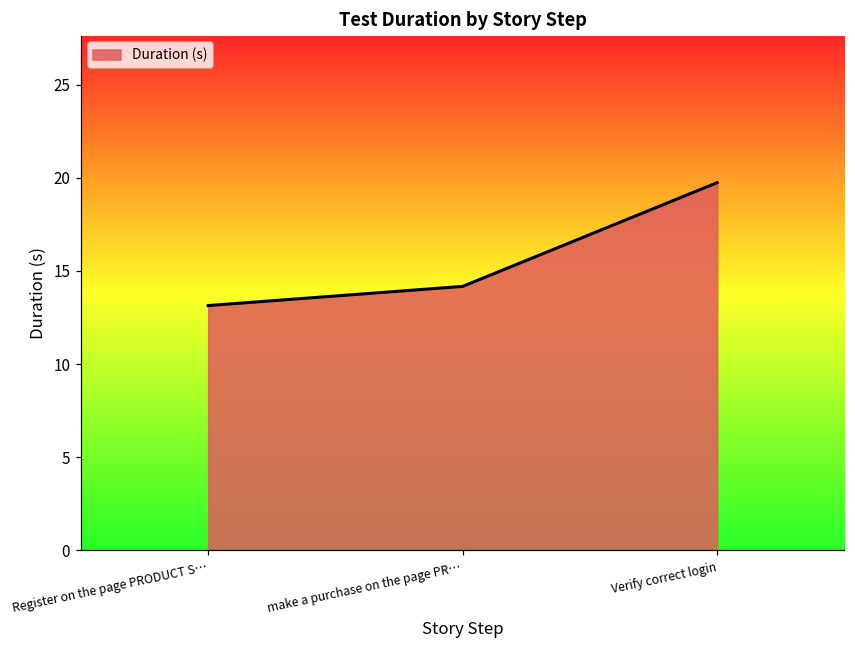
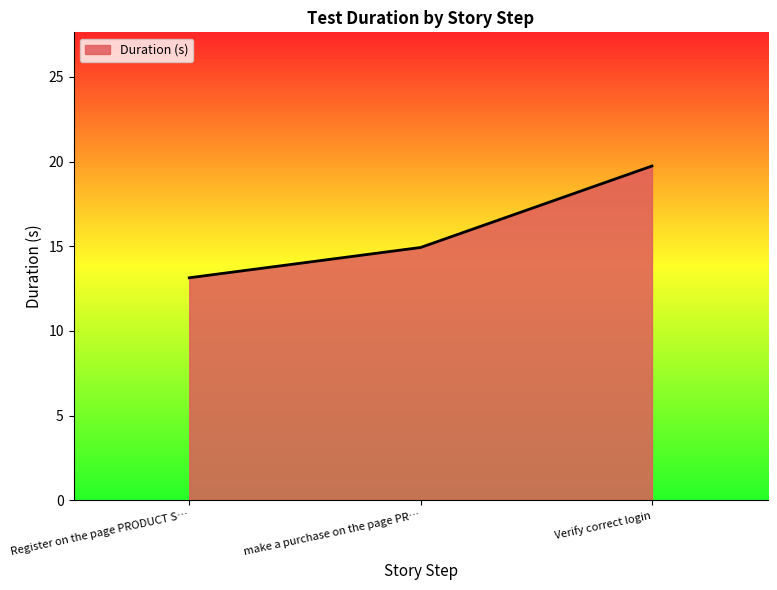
make a purchase on the page PR…: 14.2 -> 14.9
